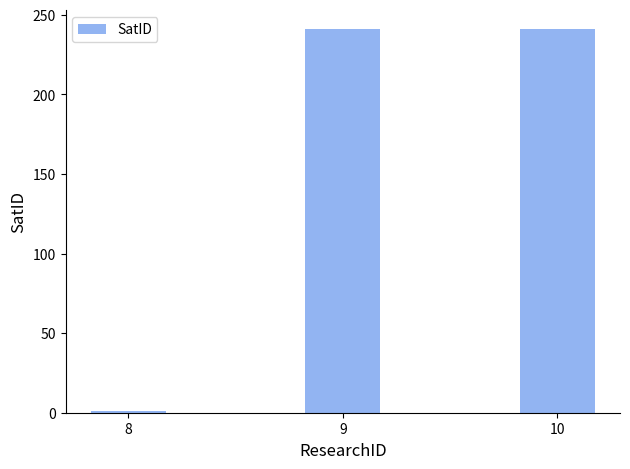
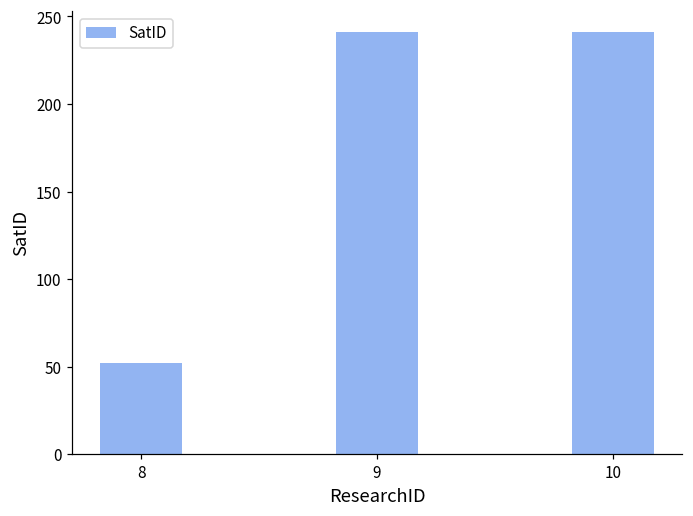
8: 1 -> 52
